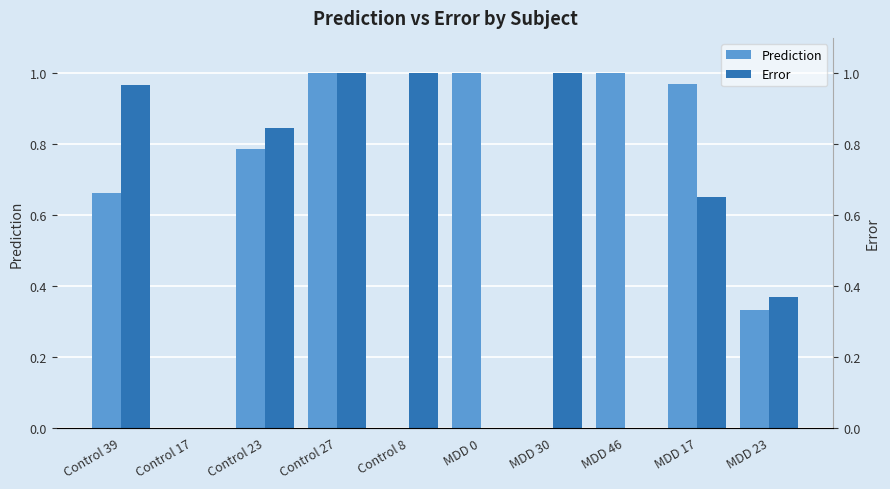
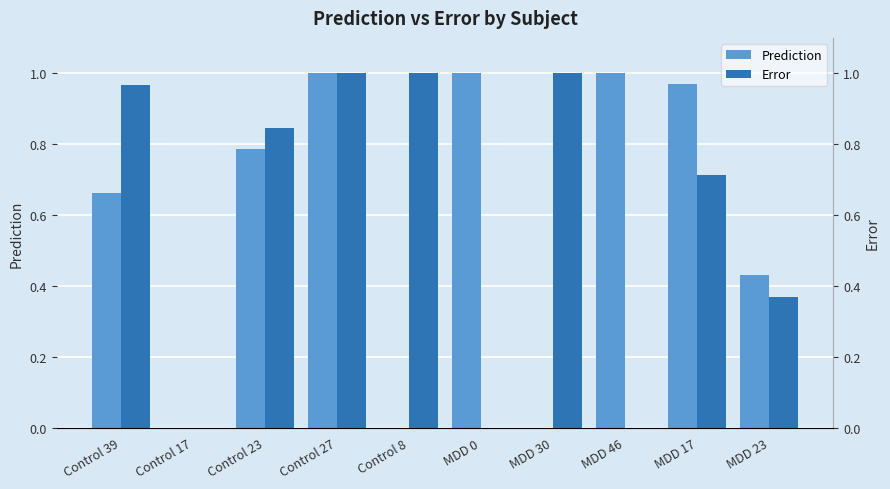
Error, MDD 17: 0.65 -> 0.71
Prediction, MDD 23: 0.33 -> 0.43
